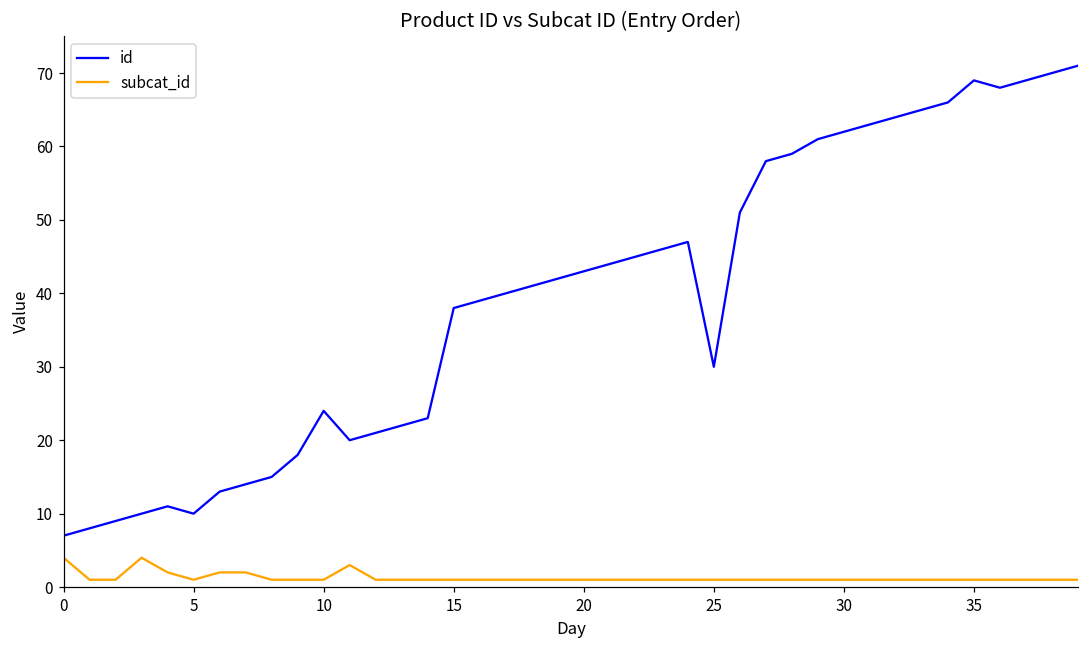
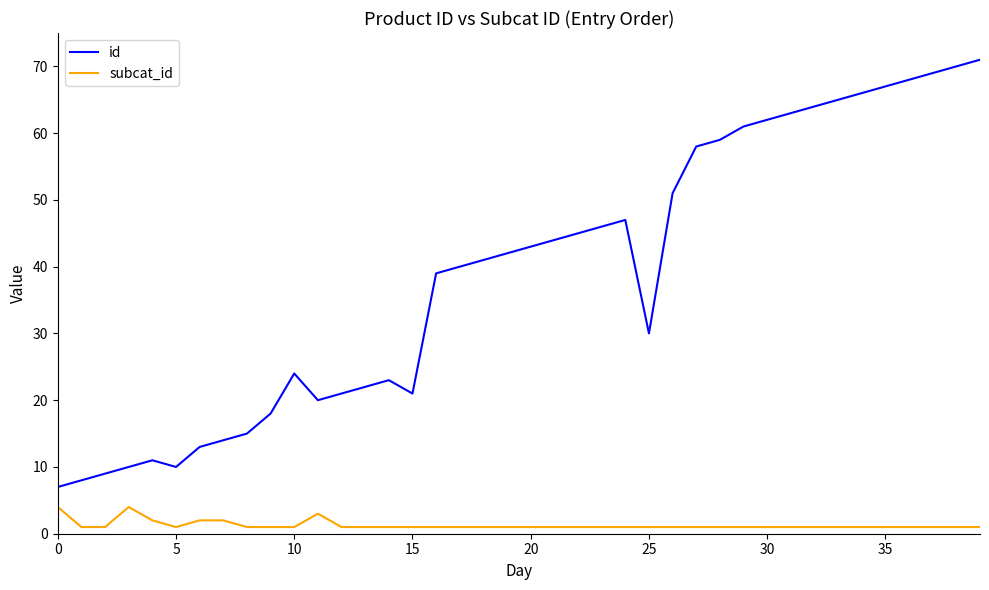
id, 15: 38 -> 21
id, 35: 69 -> 67
